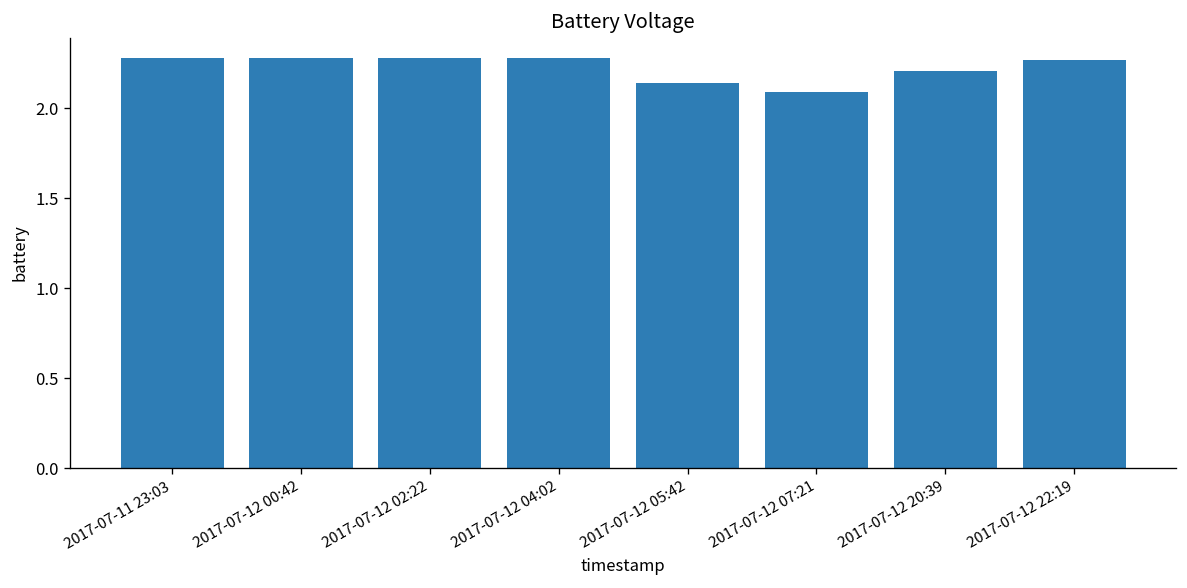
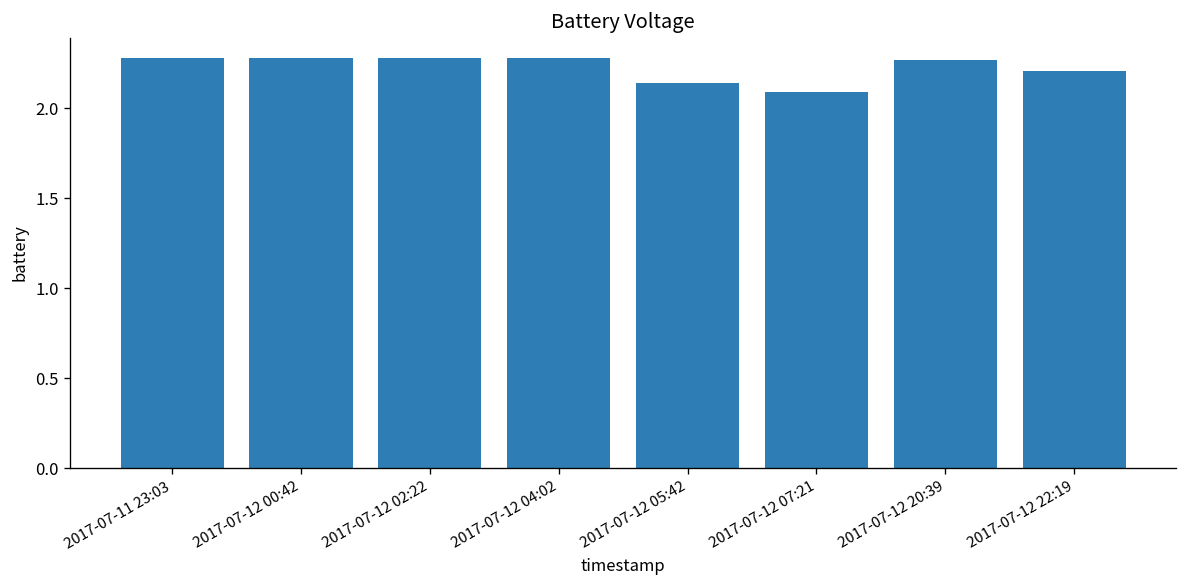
2017-07-12 20:39: 2.21 -> 2.27
2017-07-12 22:19: 2.27 -> 2.21
